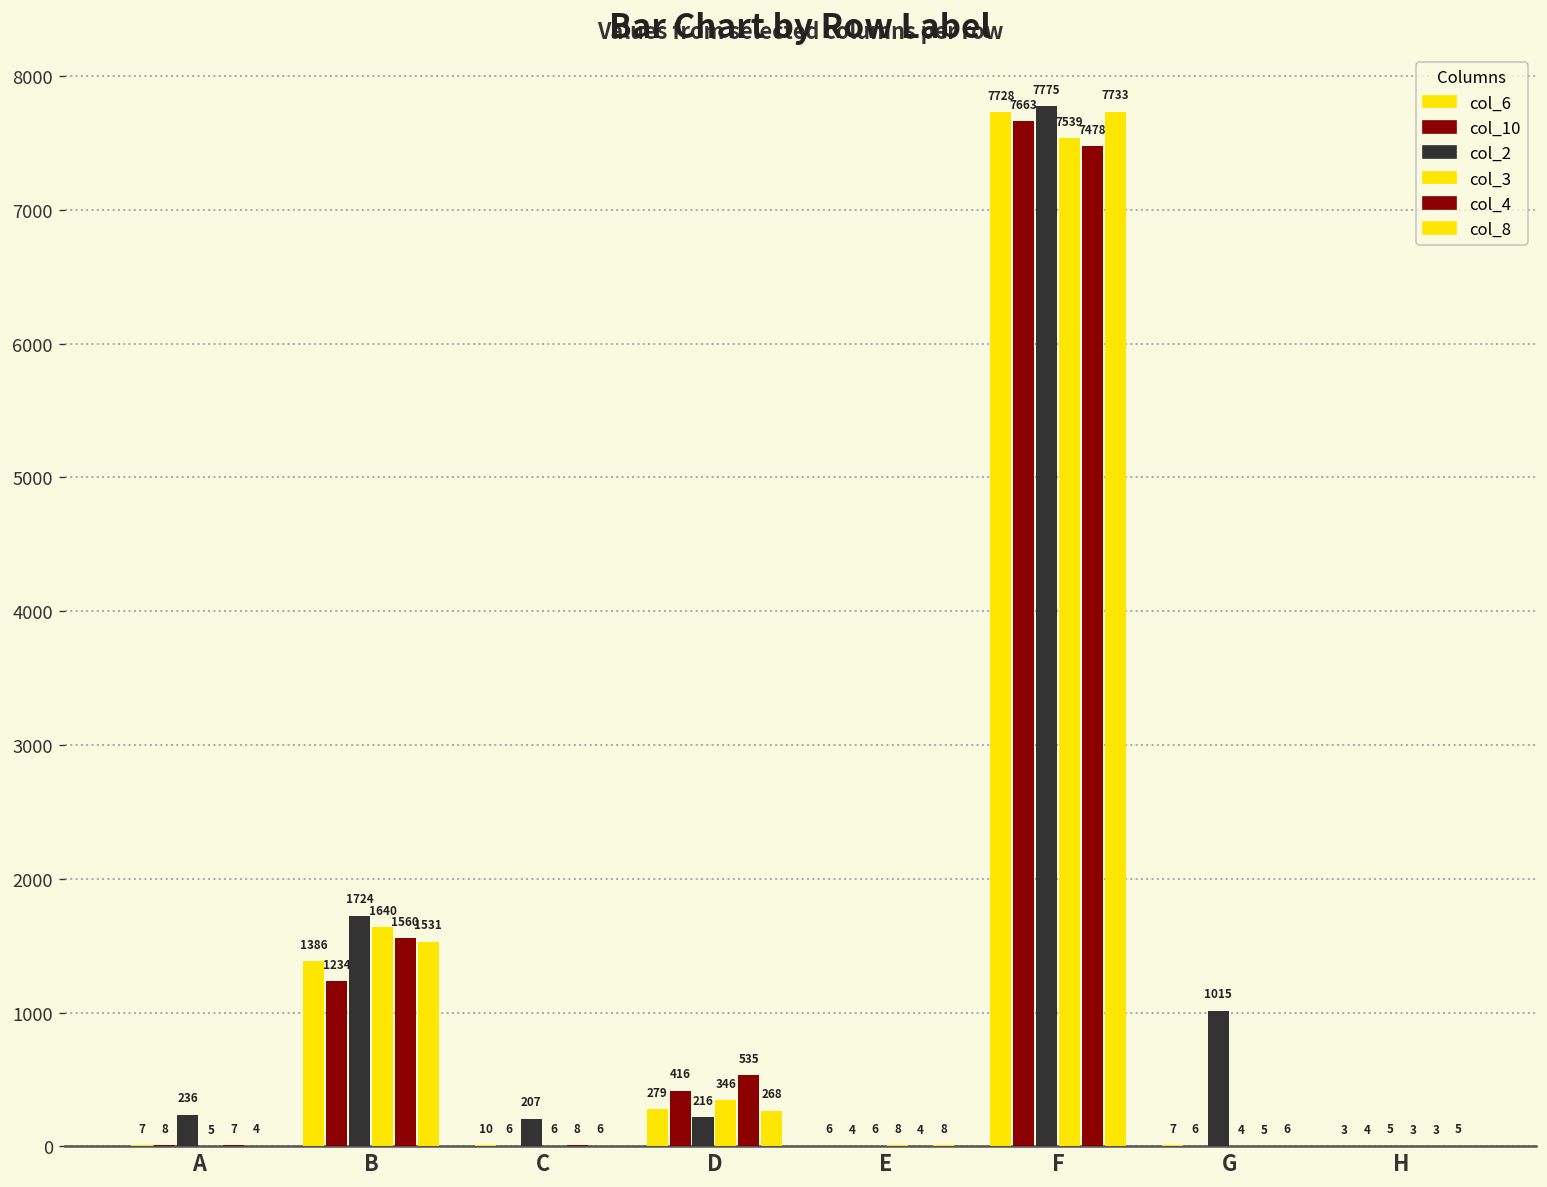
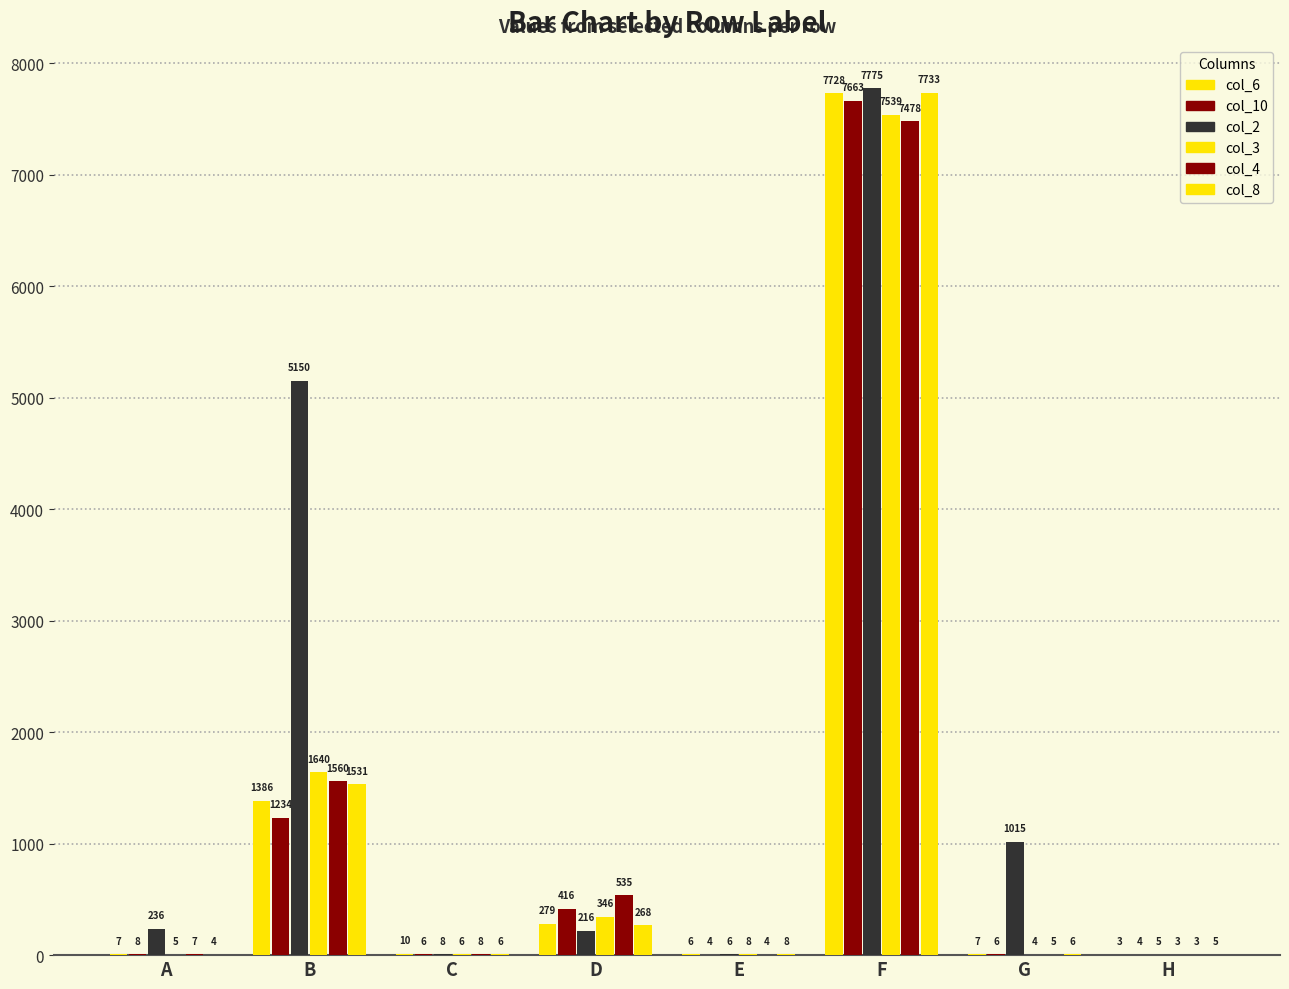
col_2, B: 1724 -> 5150
col_2, C: 207 -> 8
